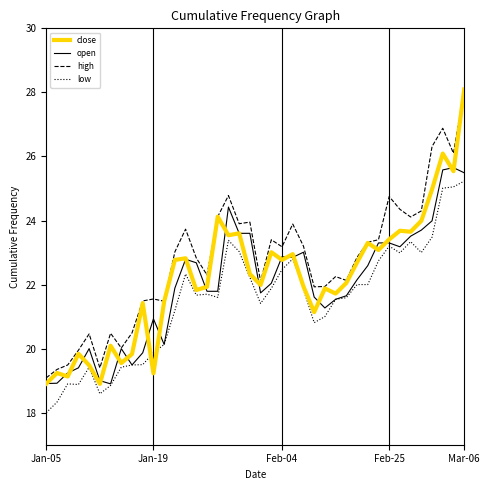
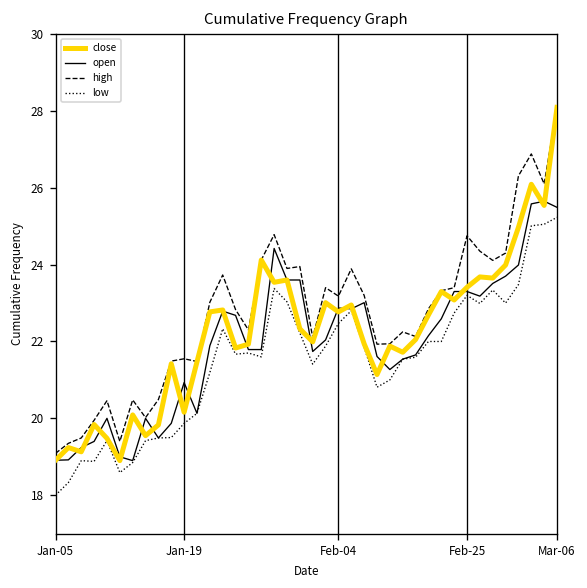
close, Jan-19: 19.2 -> 20.2
